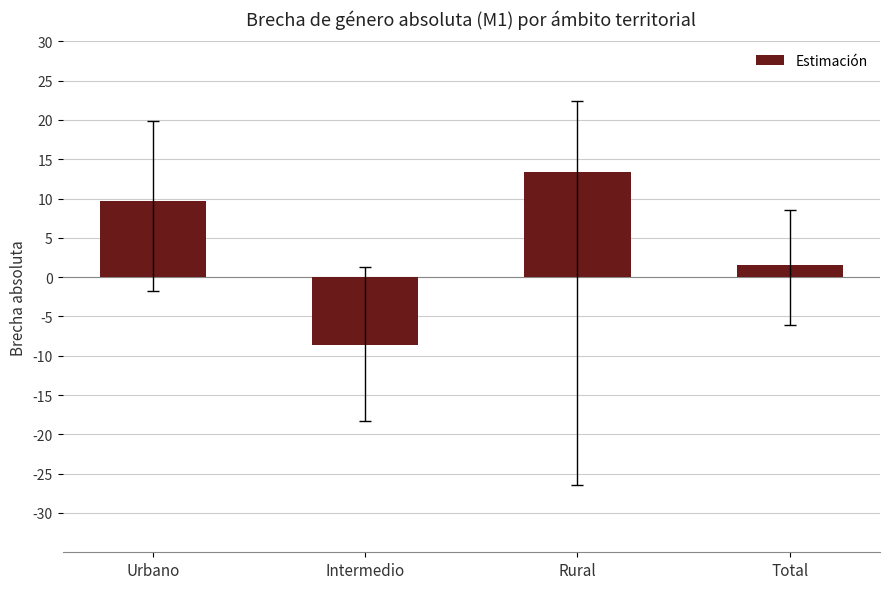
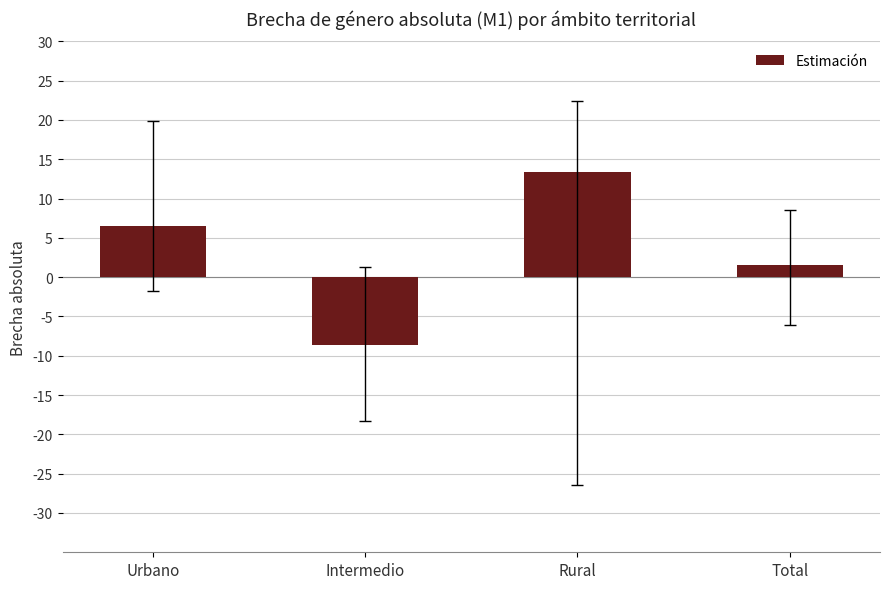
Estimación, Urbano: 10 -> 6
